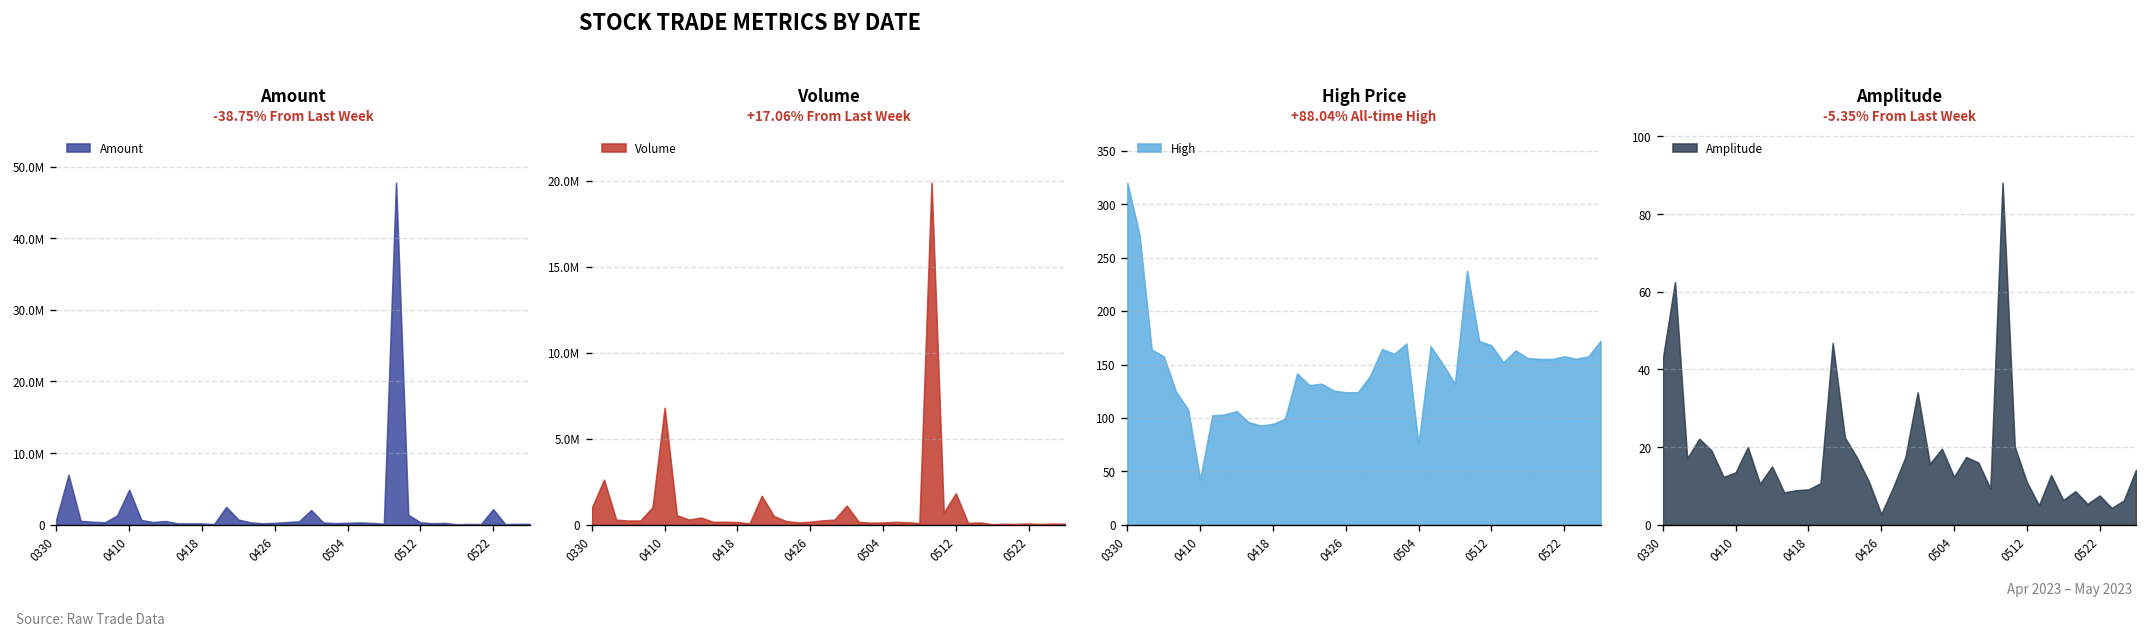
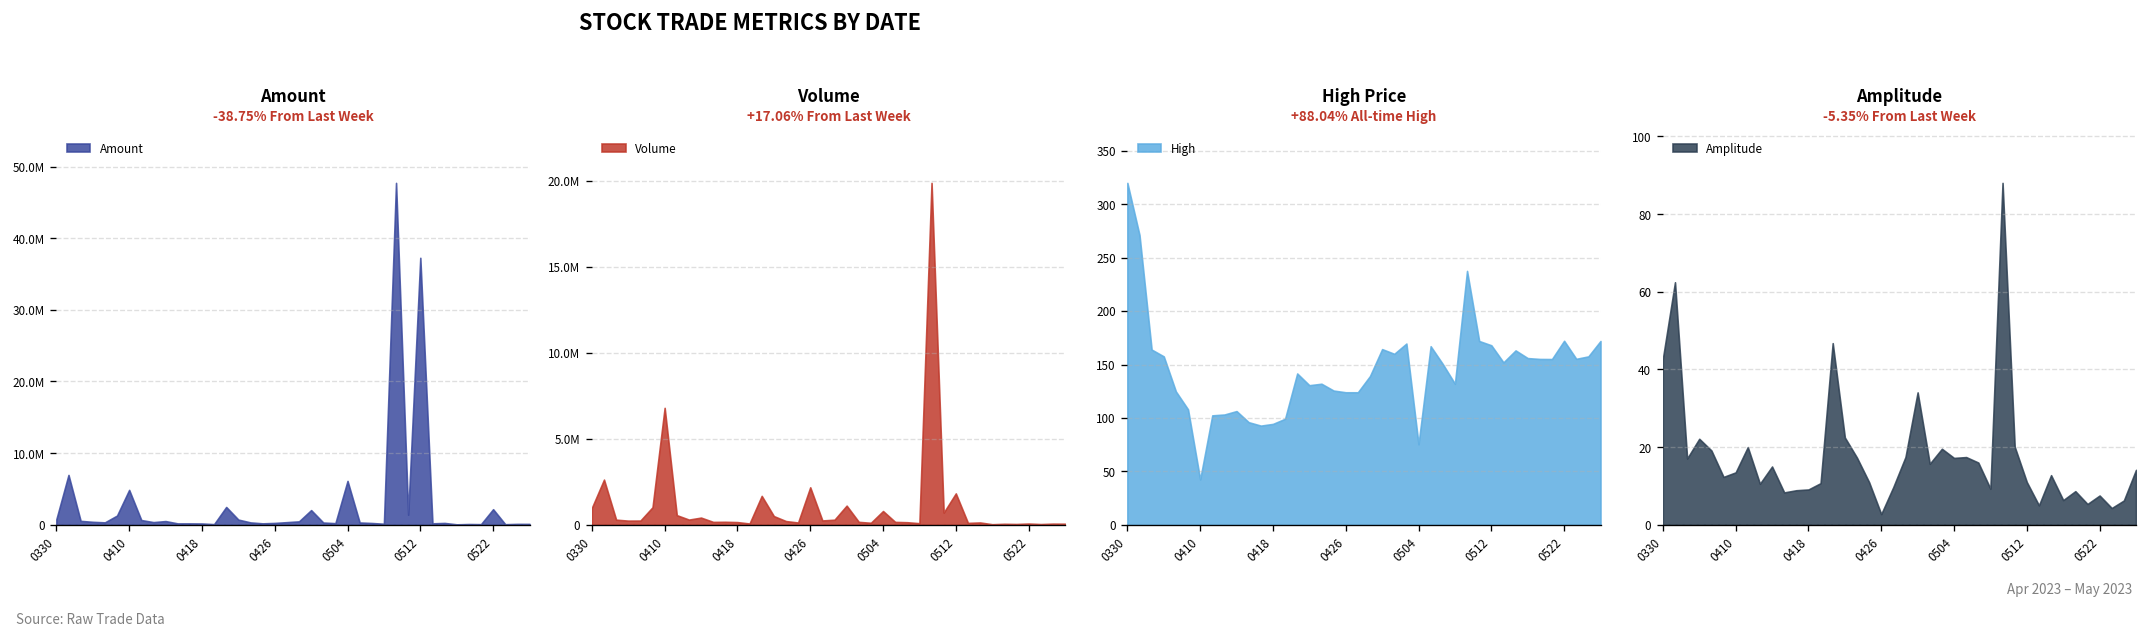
Amount, 0504: 0 -> 6000000
Amount, 0512: 0 -> 37000000
Volume, 0426: 200000 -> 2200000
Volume, 0504: 100000 -> 800000
High Price, 0522: 160 -> 170
Amplitude, 0504: 12 -> 17
